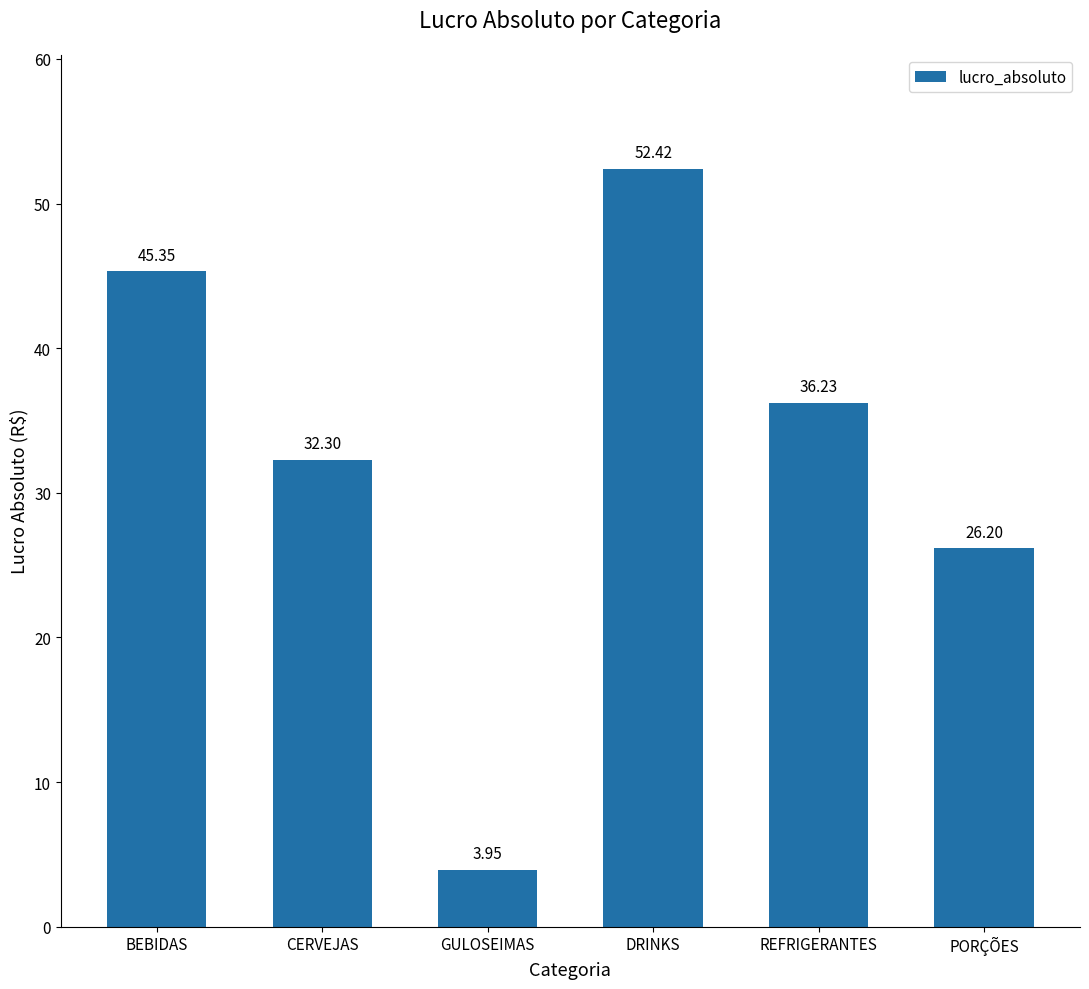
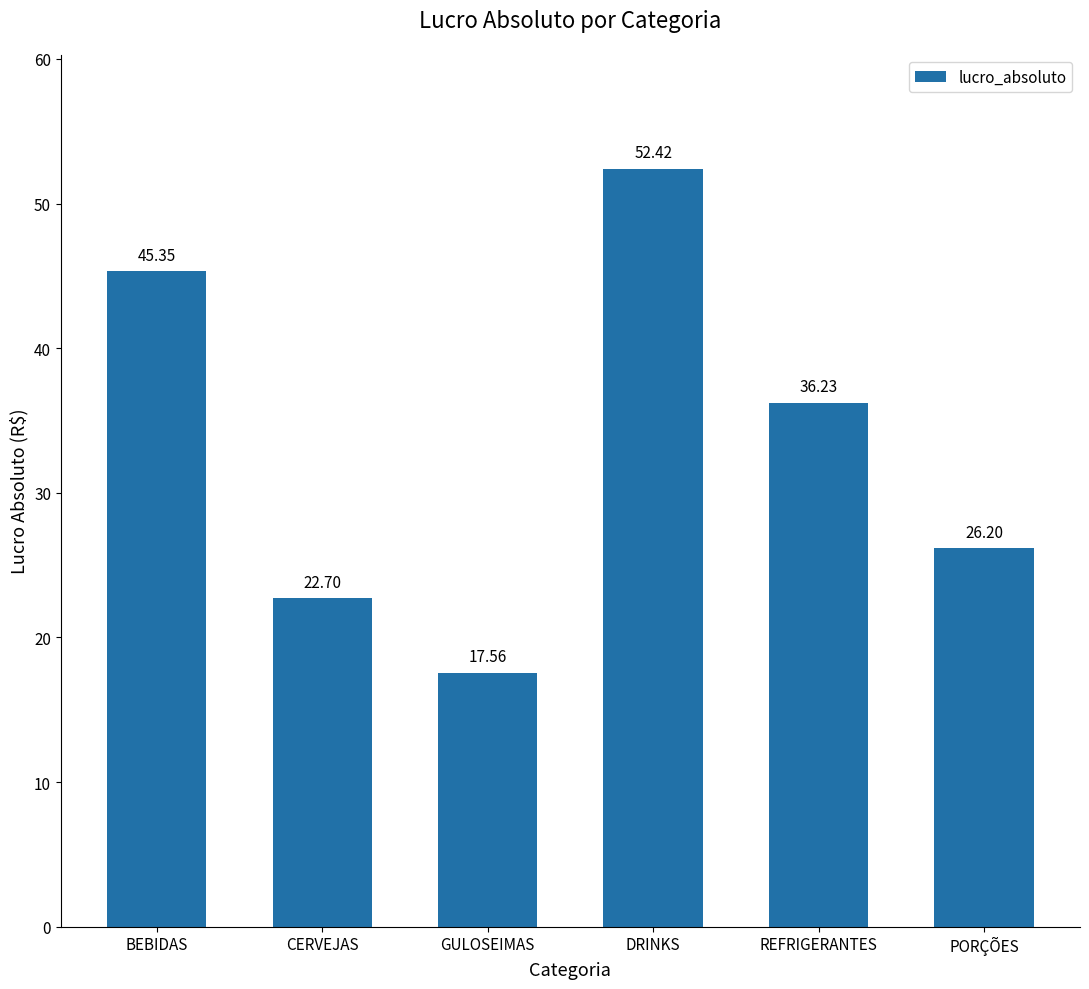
CERVEJAS: 32.30 -> 22.70
GULOSEIMAS: 3.95 -> 17.56
